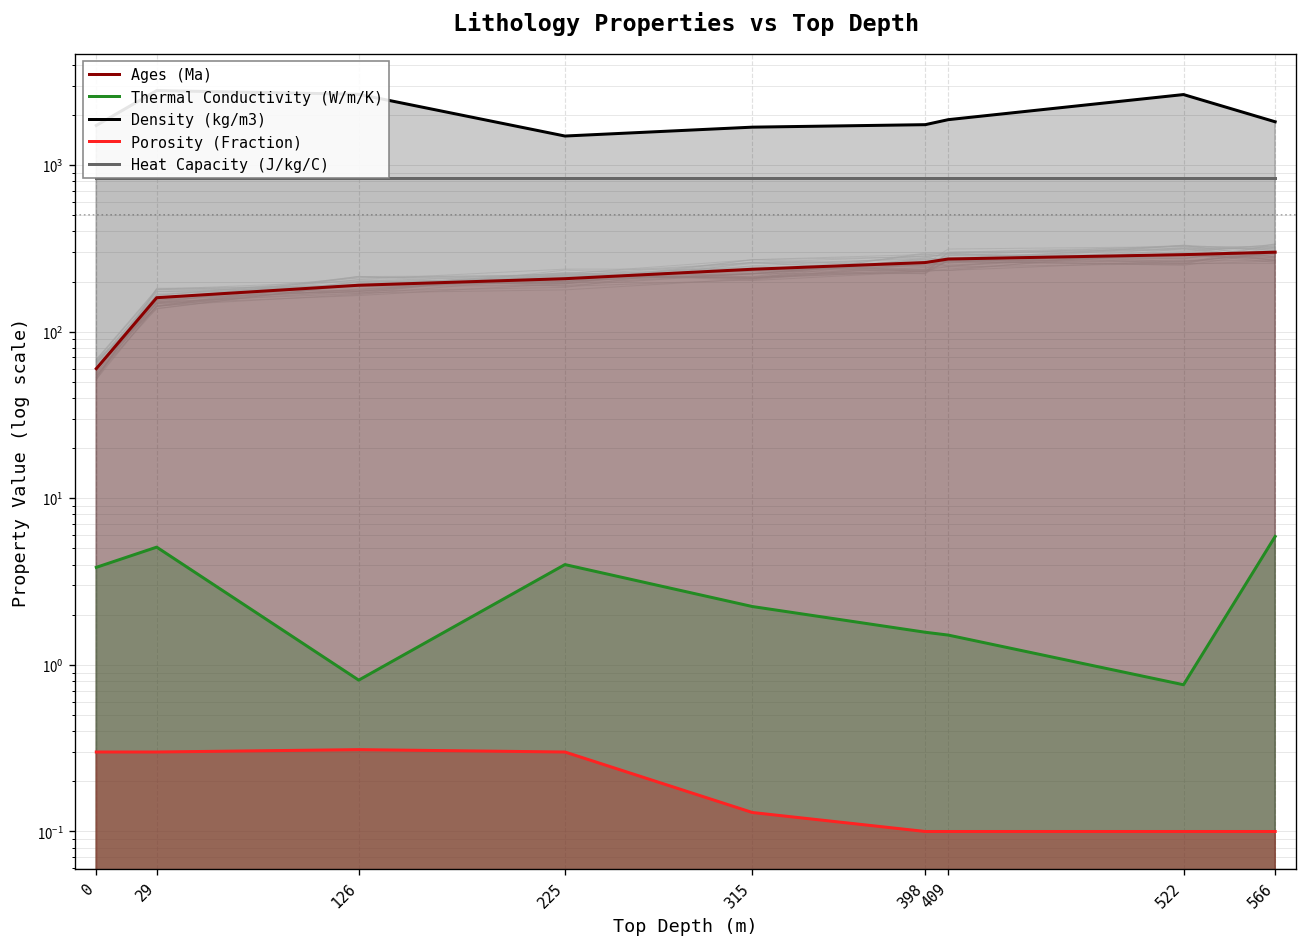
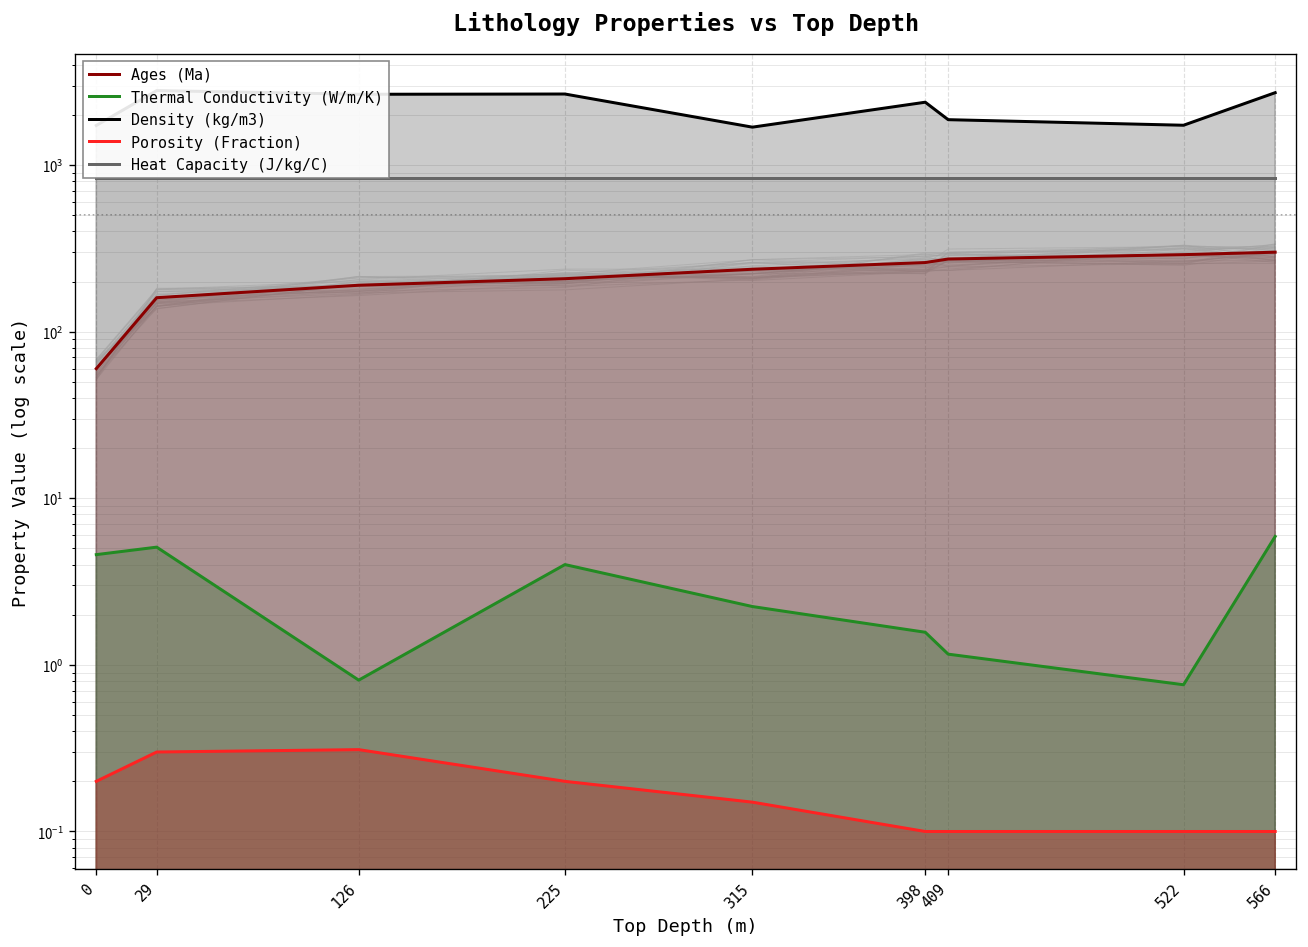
Thermal Conductivity (W/m/K), 0: 3.9 -> 4.6
Porosity (Fraction), 0: 0.3 -> 0.2
Density (kg/m3), 225: 1500 -> 2700
Porosity (Fraction), 225: 0.3 -> 0.2
Porosity (Fraction), 315: 0.13 -> 0.15
Density (kg/m3), 398: 1700 -> 2400
Thermal Conductivity (W/m/K), 409: 1.5 -> 1.2
Density (kg/m3), 522: 2700 -> 1700
Density (kg/m3), 566: 1800 -> 2700
